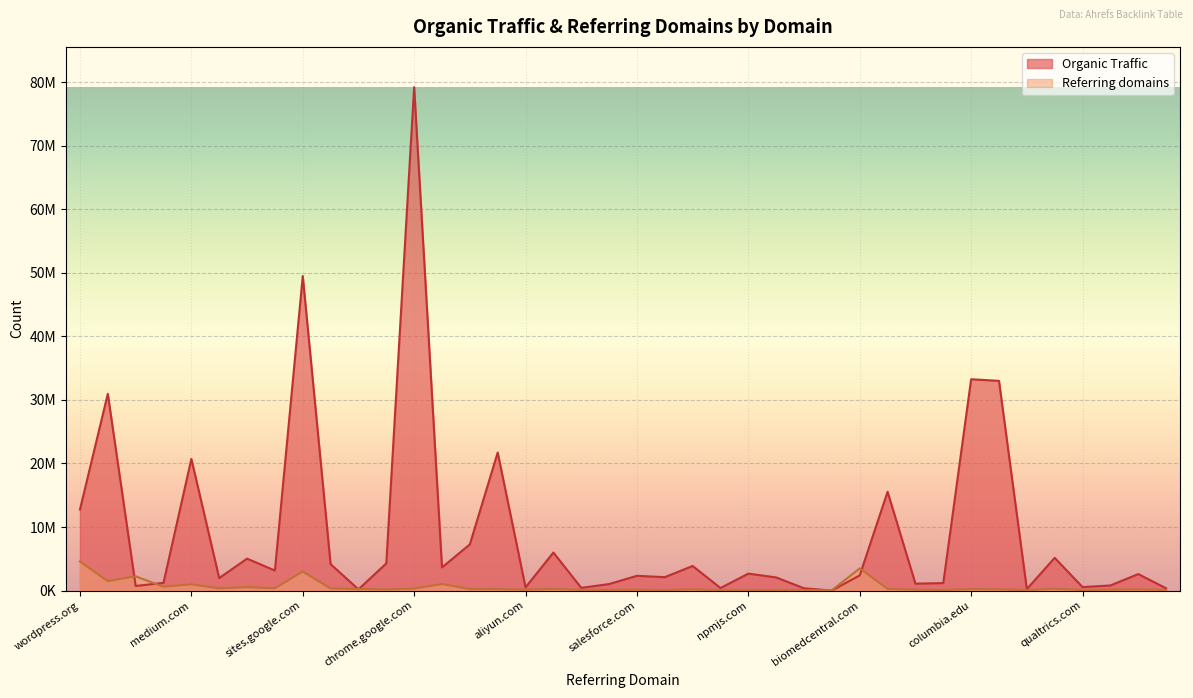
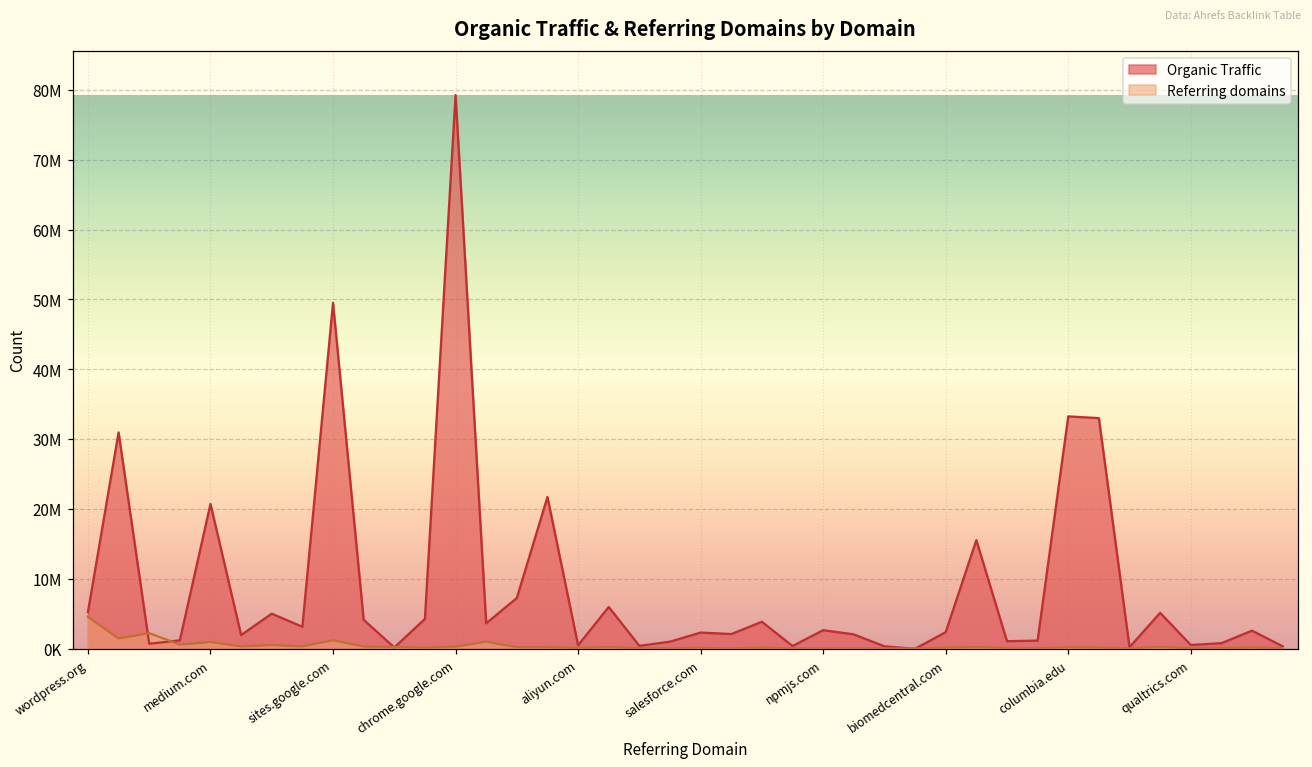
Organic Traffic, wordpress.org: 13000000 -> 5000000
Referring domains, sites.google.com: 3000000 -> 1000000
Referring domains, biomedcentral.com: 3000000 -> 0
